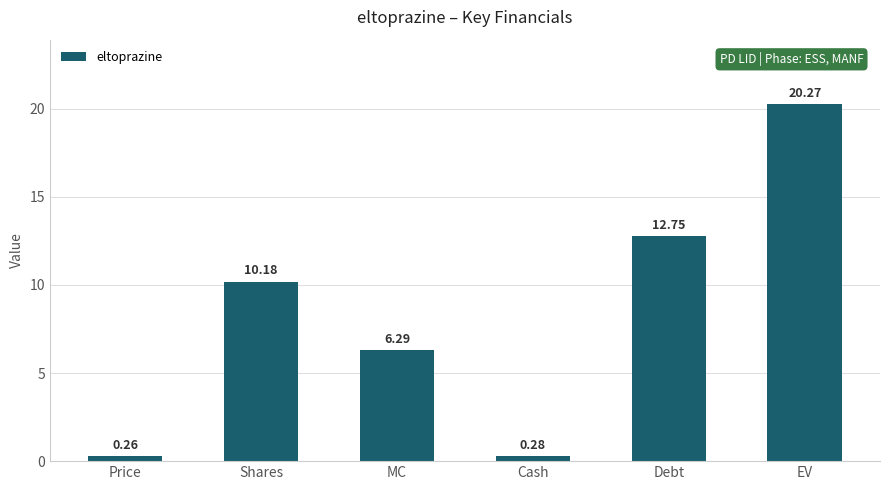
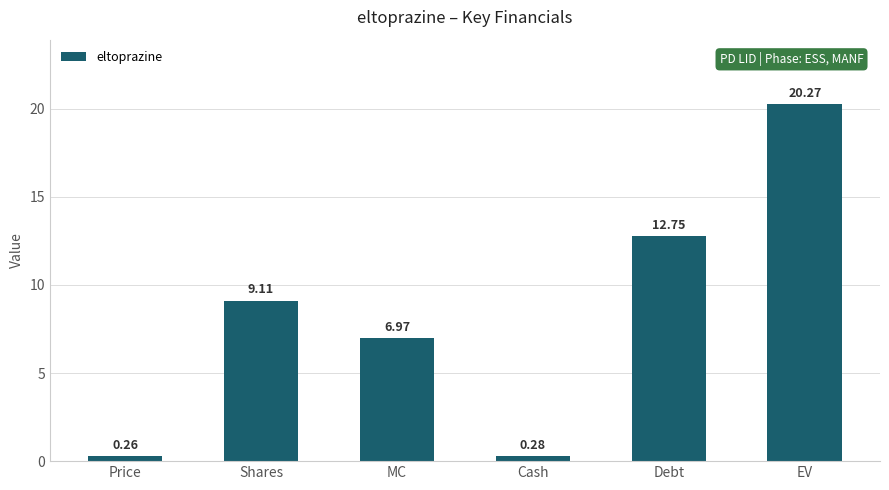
Shares: 10.18 -> 9.11
MC: 6.29 -> 6.97
